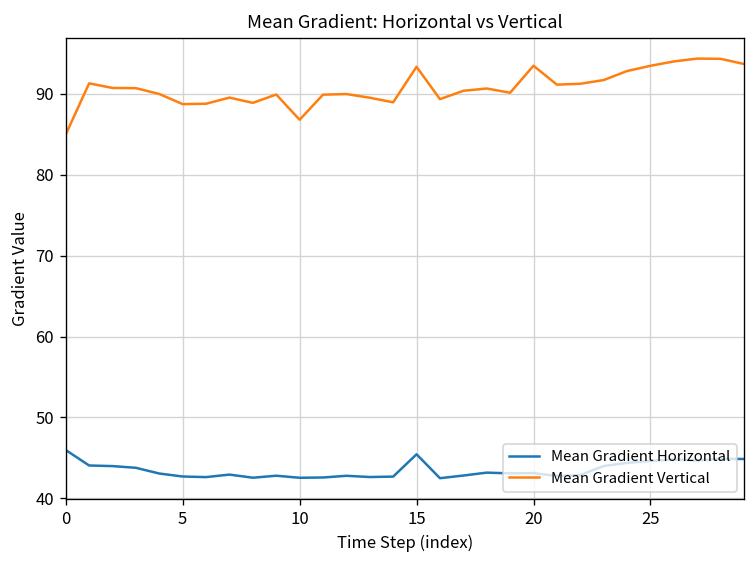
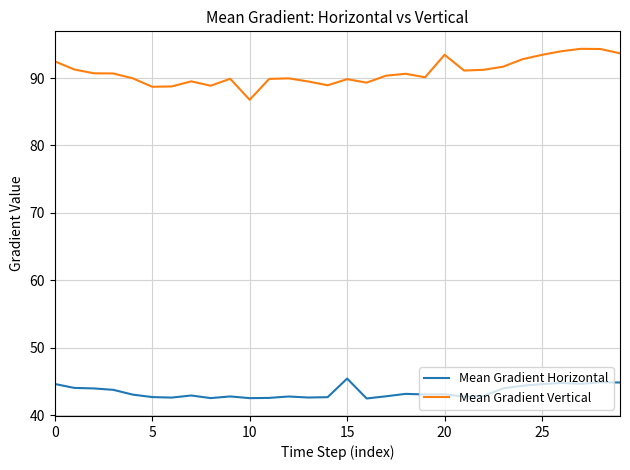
Mean Gradient Horizontal, 0: 46 -> 45
Mean Gradient Vertical, 0: 85 -> 92
Mean Gradient Vertical, 15: 93 -> 90
